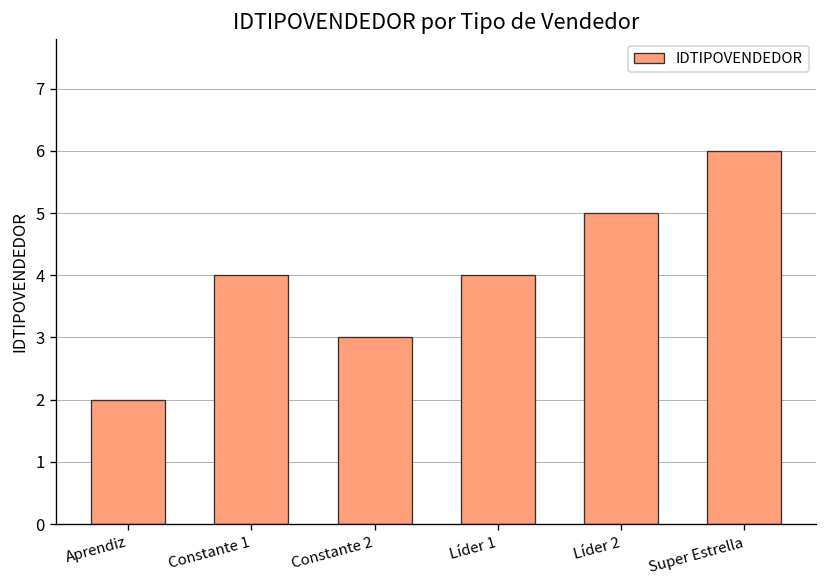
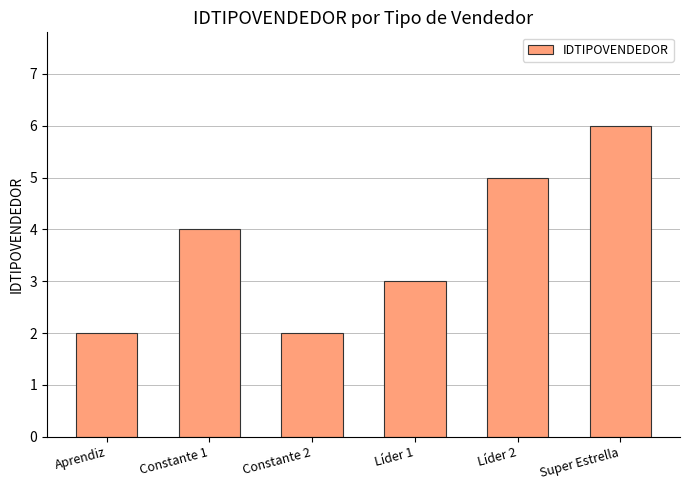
Constante 2: 3 -> 2
Líder 1: 4 -> 3
